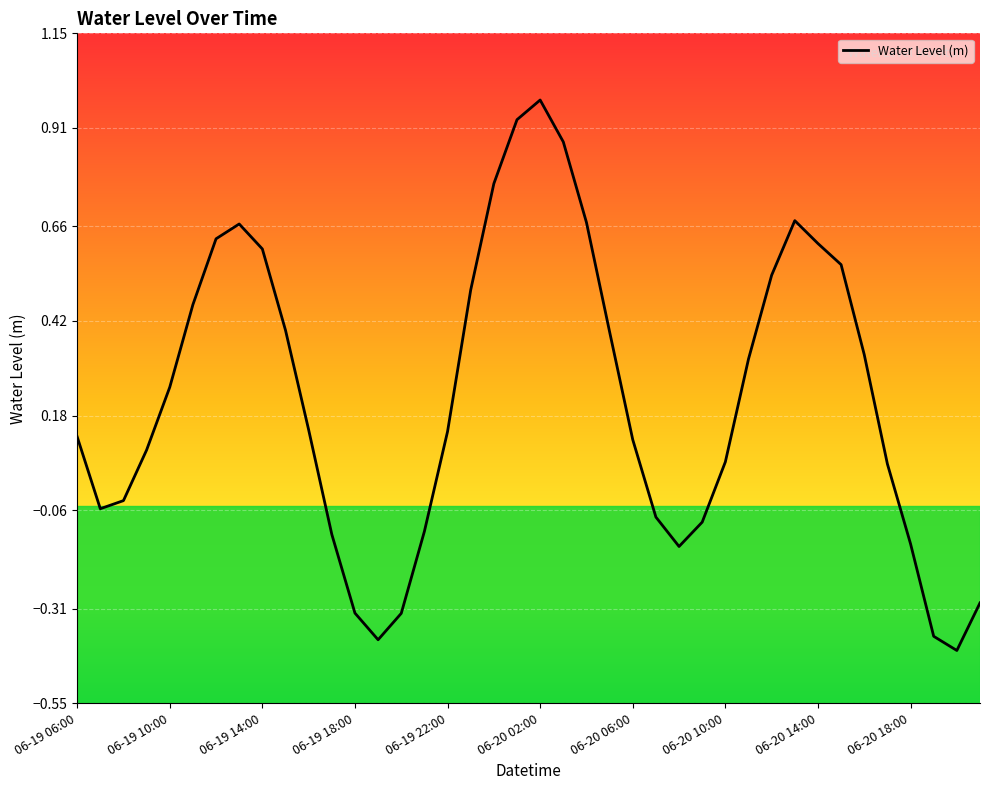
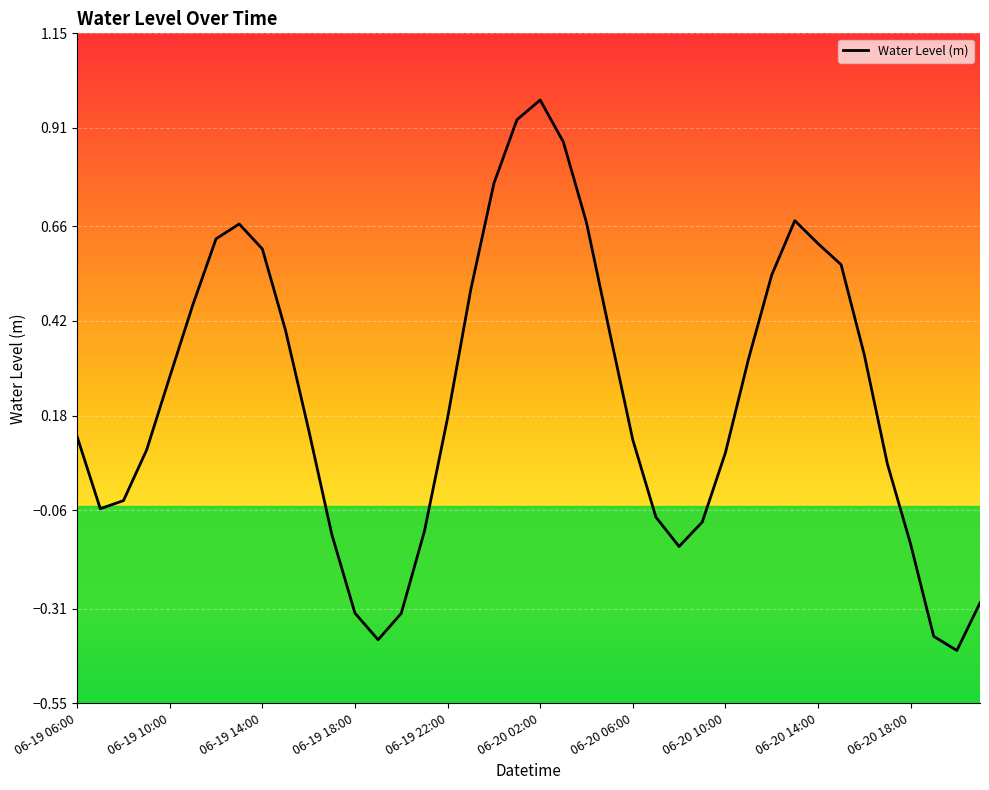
06-19 10:00: 0.25 -> 0.28
06-19 22:00: 0.14 -> 0.17
06-20 10:00: 0.06 -> 0.08
